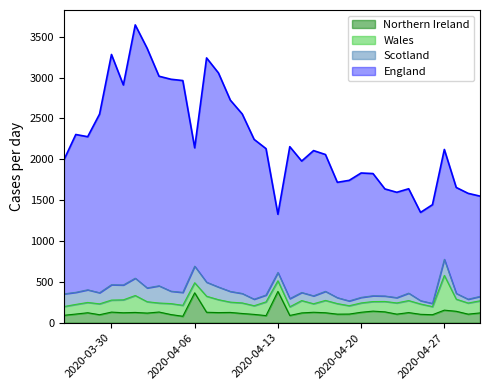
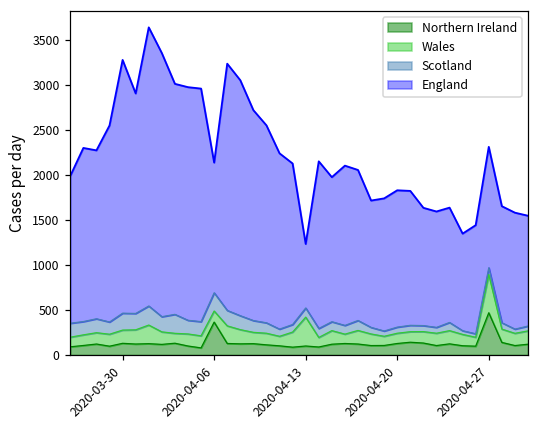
Northern Ireland, 2020-04-13: 400 -> 100
Wales, 2020-04-13: 100 -> 300
Northern Ireland, 2020-04-27: 200 -> 500
Scotland, 2020-04-27: 200 -> 100
